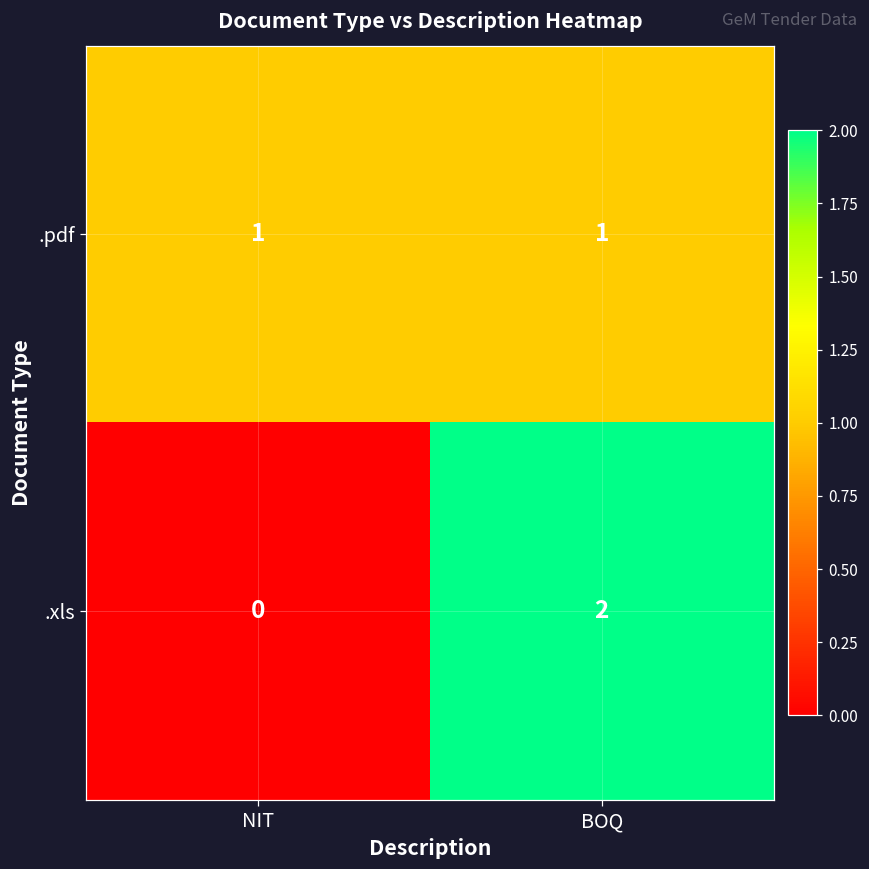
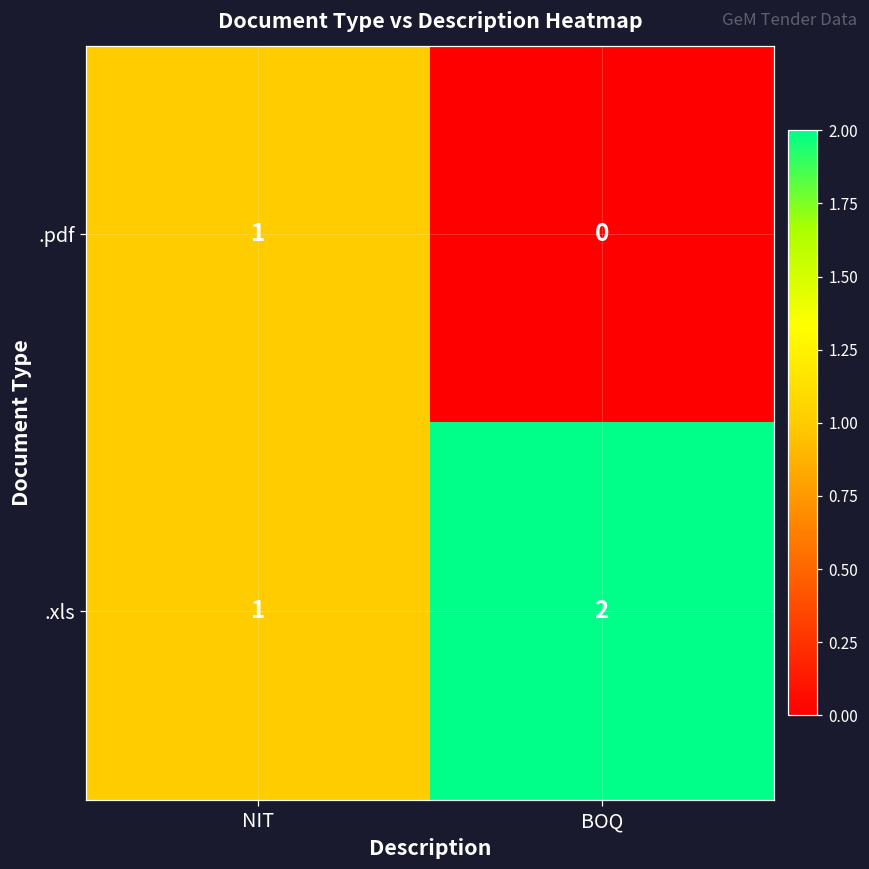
.pdf, BOQ: 1 -> 0
.xls, NIT: 0 -> 1
